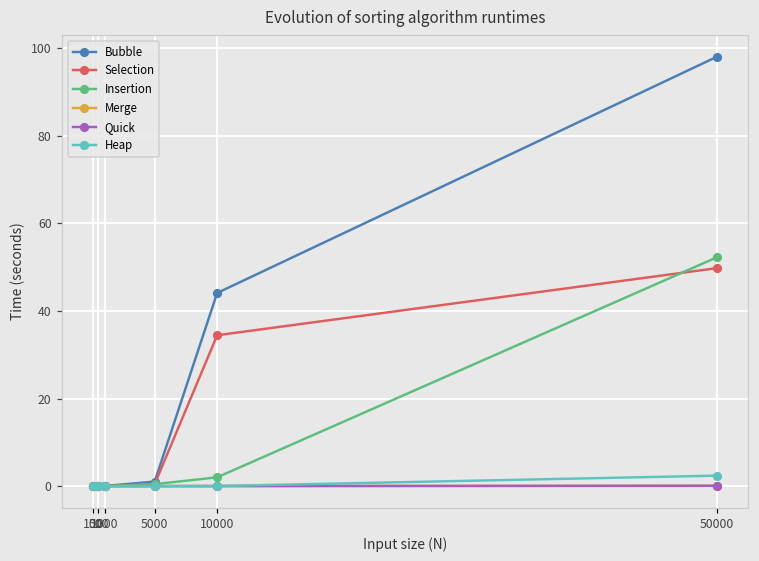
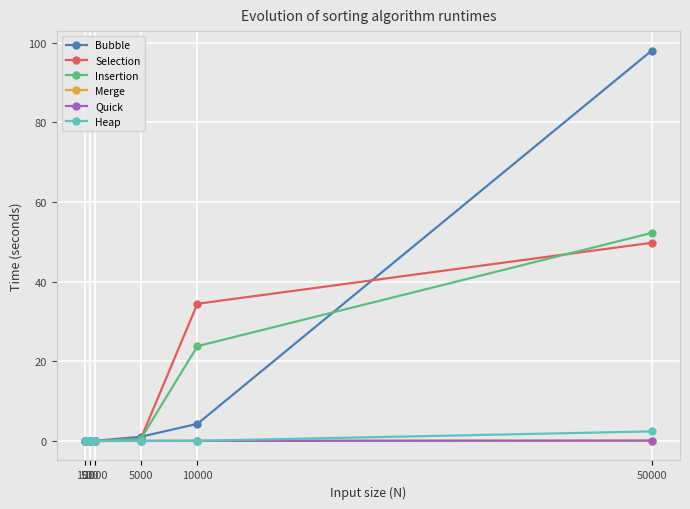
Bubble, 10000: 44 -> 4
Insertion, 10000: 2 -> 24
